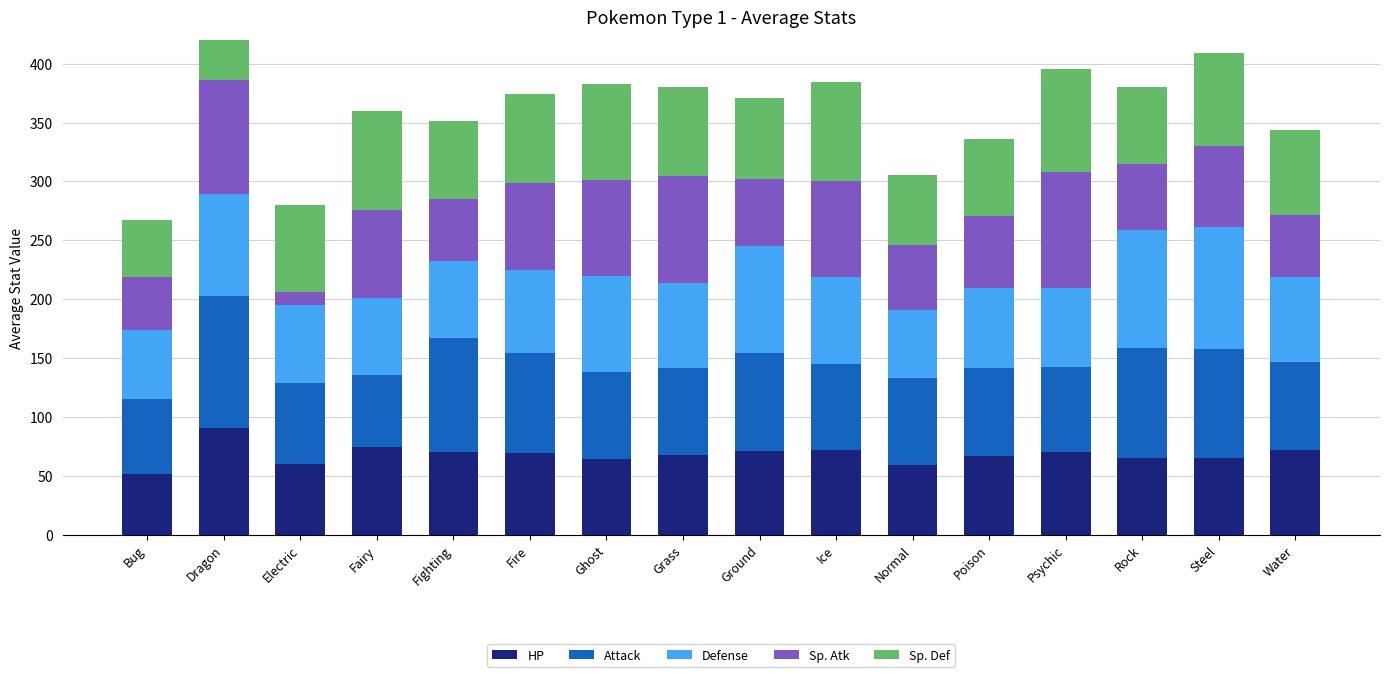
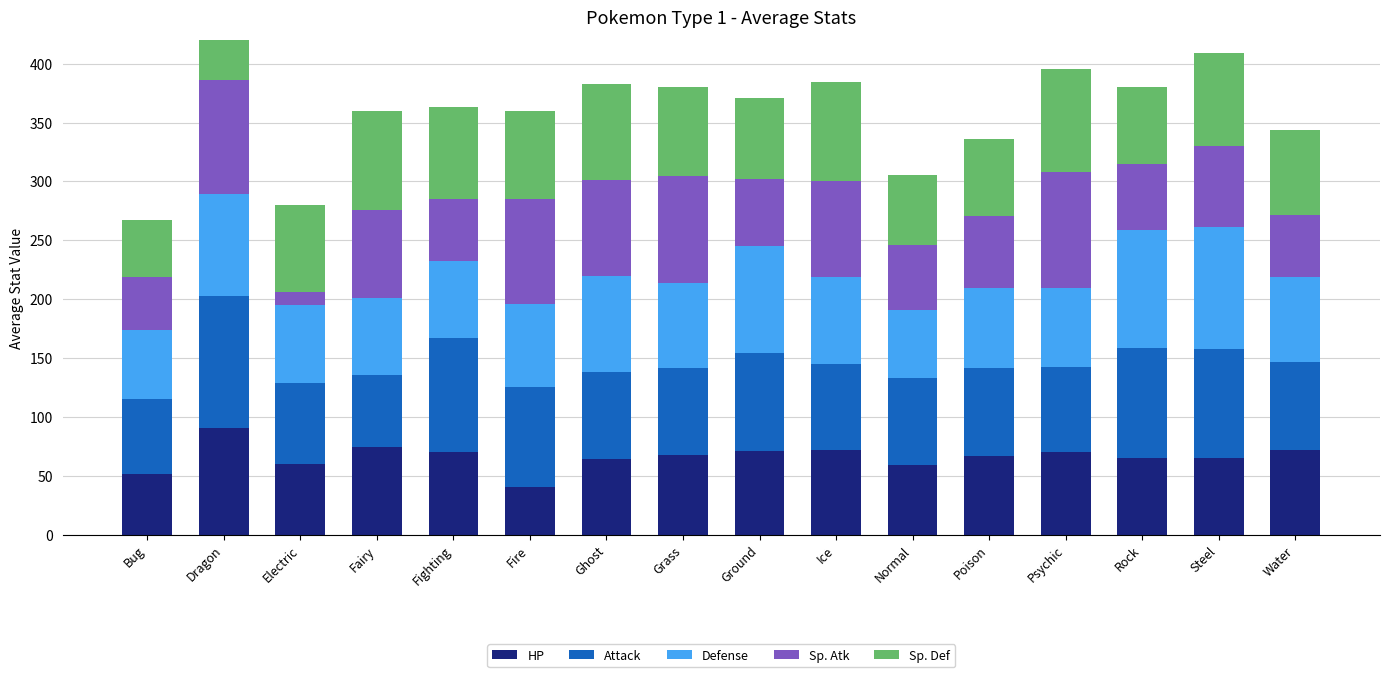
Sp. Def, Fighting: 66 -> 78
HP, Fire: 70 -> 41
Sp. Atk, Fire: 74 -> 89
